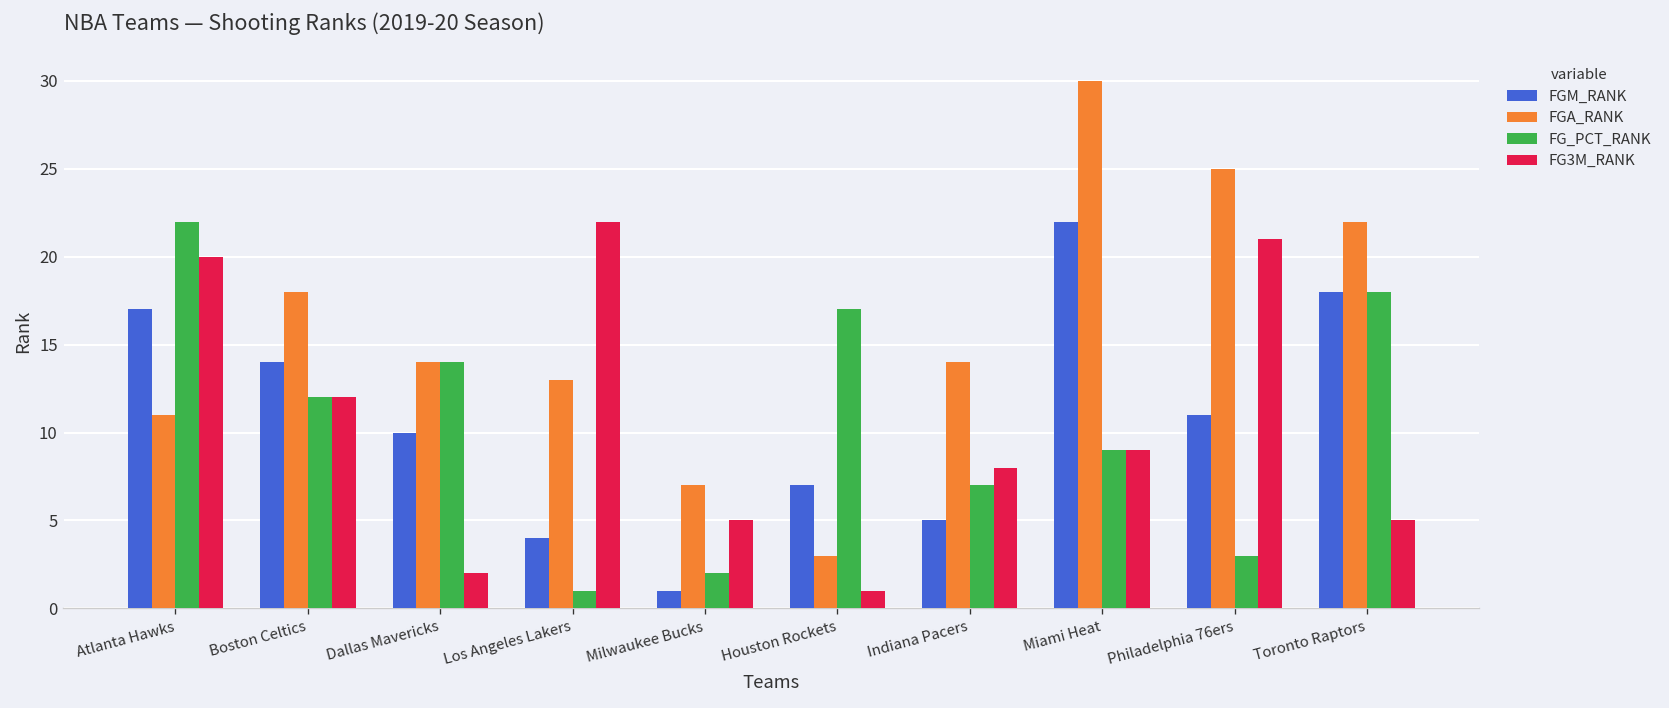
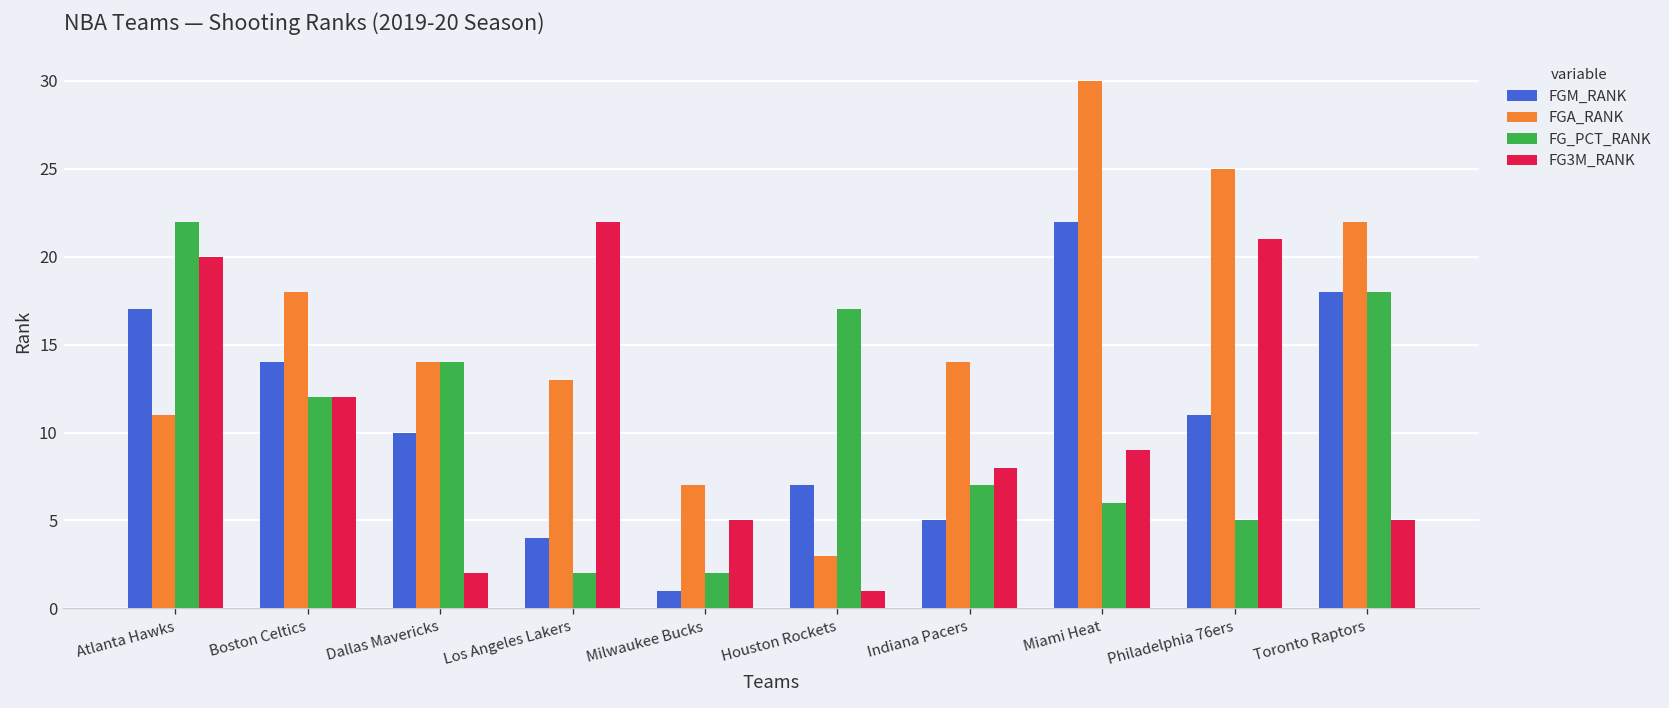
FG_PCT_RANK, Los Angeles Lakers: 1 -> 2
FG_PCT_RANK, Miami Heat: 9 -> 6
FG_PCT_RANK, Philadelphia 76ers: 3 -> 5
